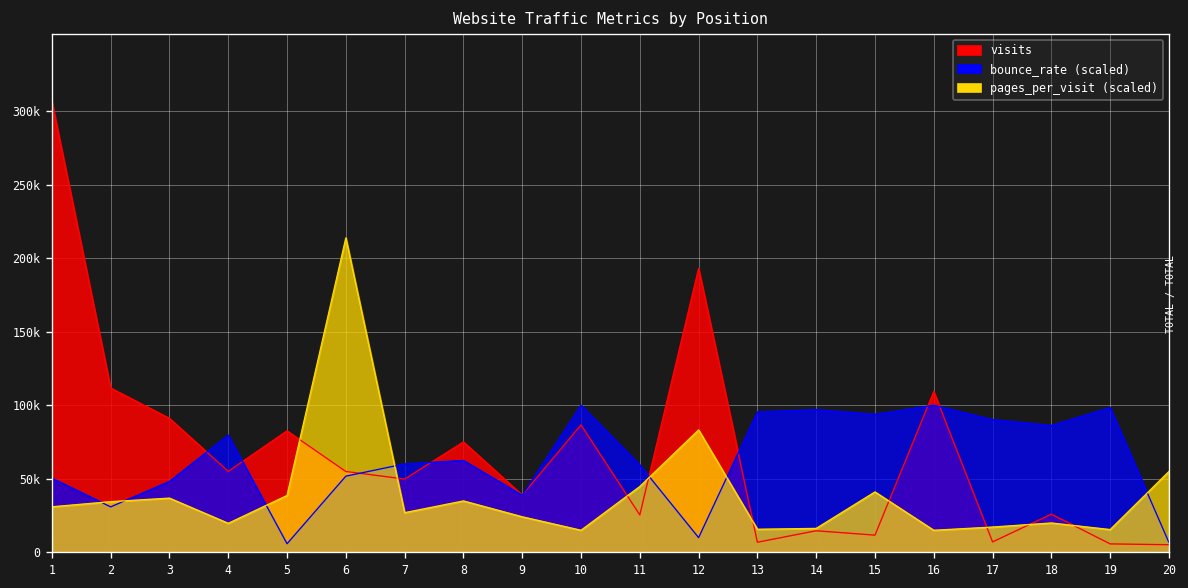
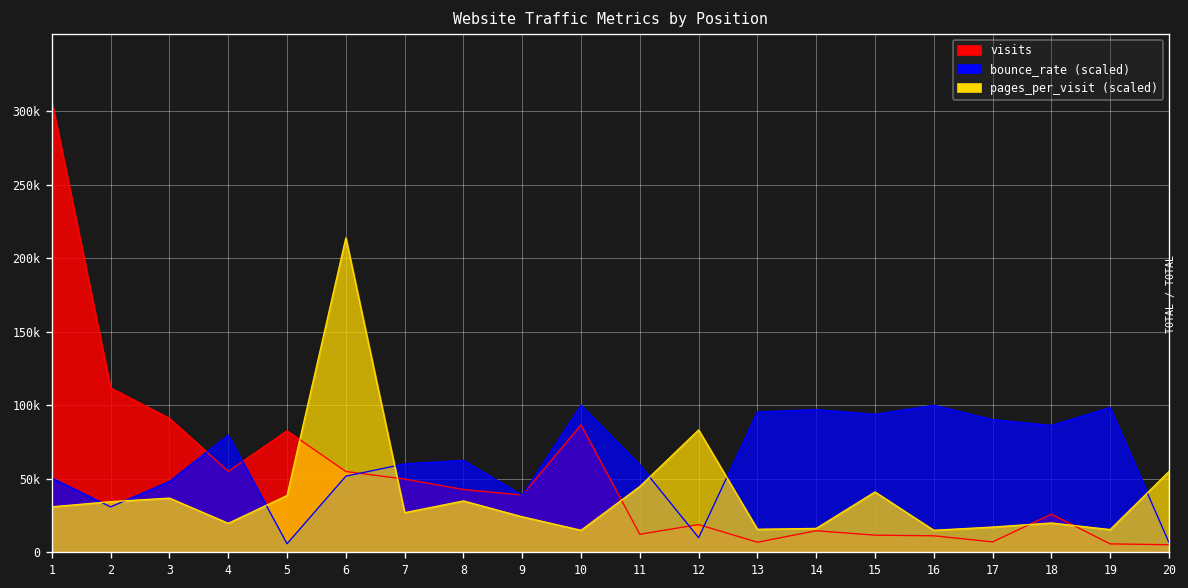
visits, 8: 75000 -> 43000
visits, 11: 25000 -> 12000
visits, 12: 193000 -> 19000
visits, 16: 109000 -> 11000
